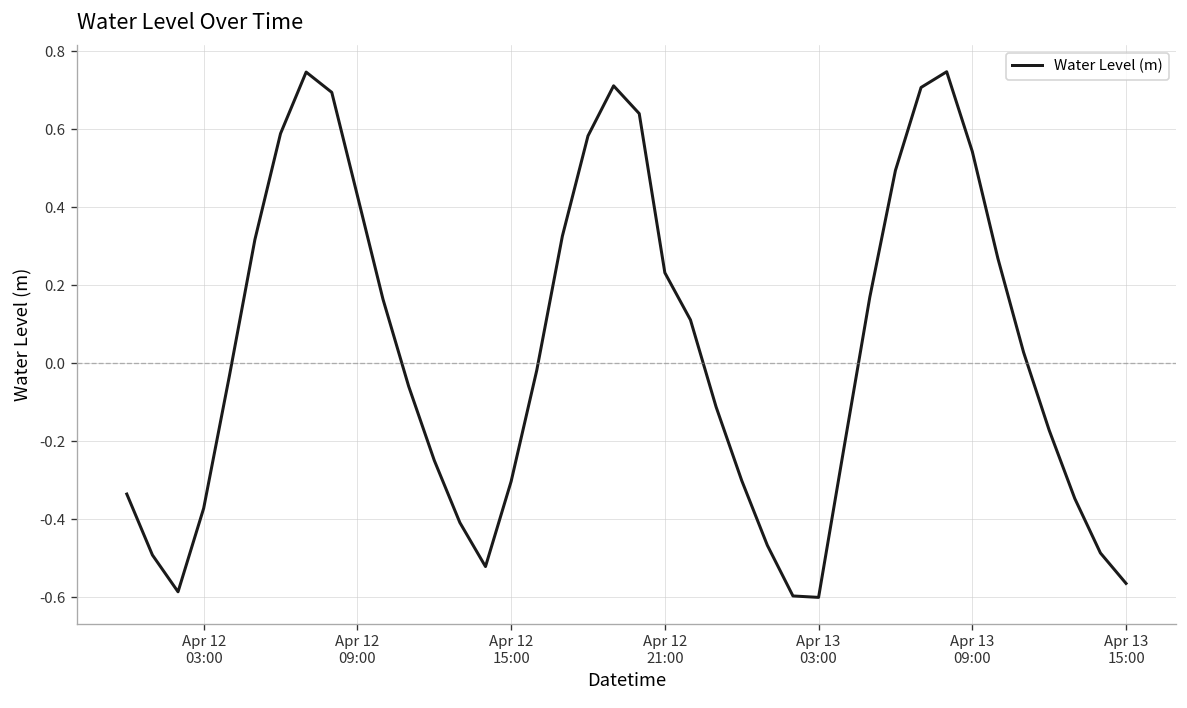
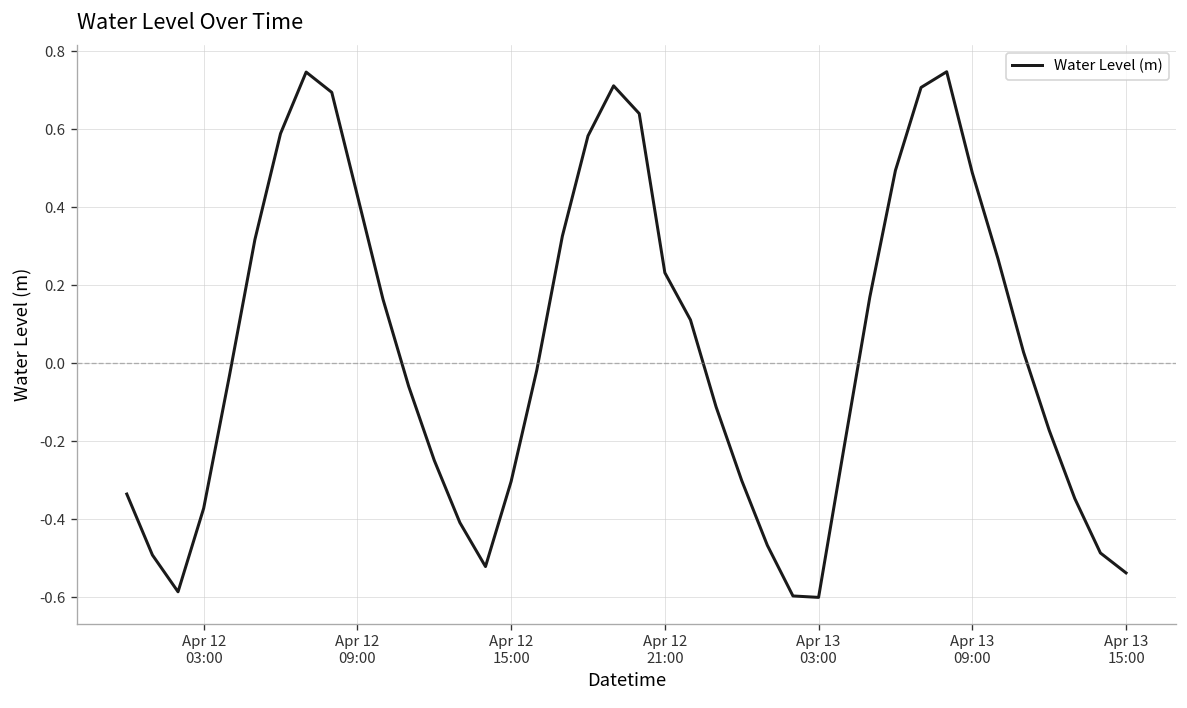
Apr 13 09:00: 0.54 -> 0.49
Apr 13 15:00: -0.56 -> -0.54
